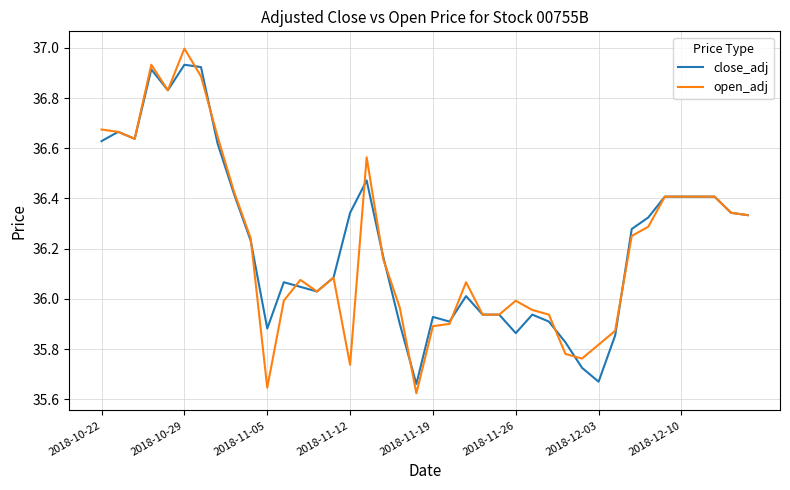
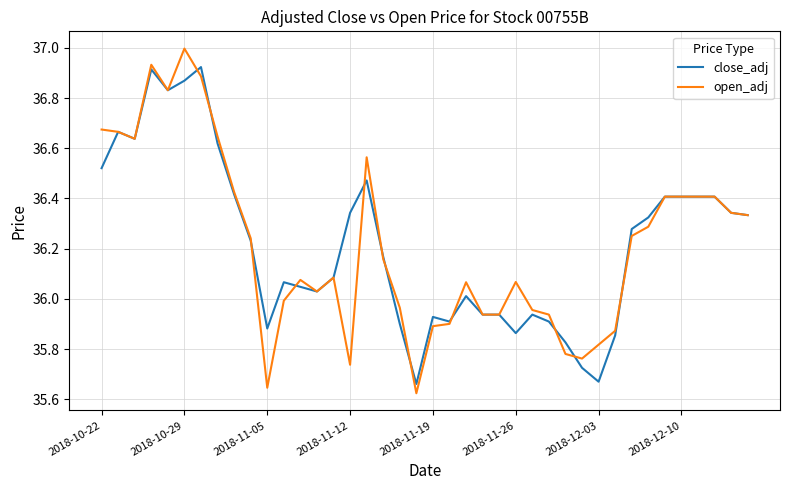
close_adj, 2018-10-22: 36.63 -> 36.52
close_adj, 2018-10-29: 36.93 -> 36.87
open_adj, 2018-11-26: 35.99 -> 36.07
